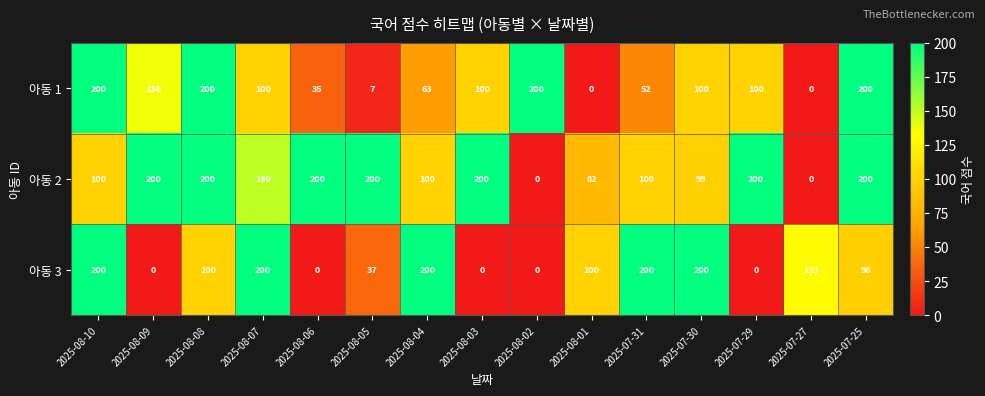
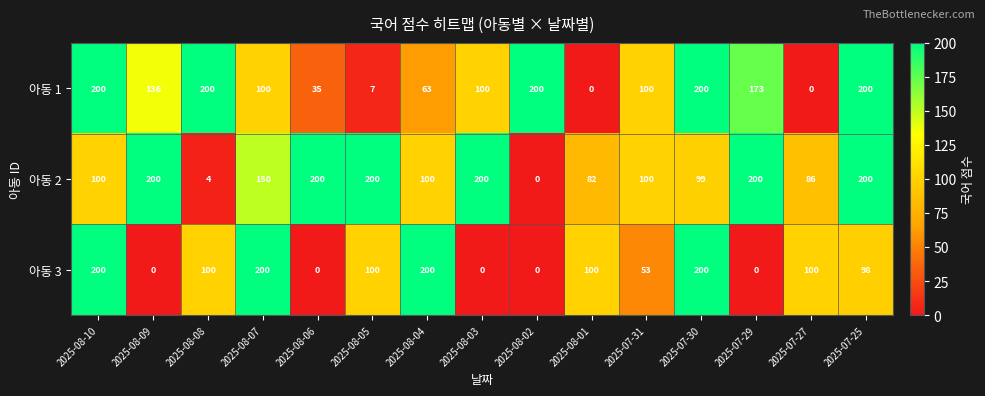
아동 1, 2025-07-31: 52 -> 100
아동 1, 2025-07-30: 100 -> 200
아동 1, 2025-07-29: 100 -> 173
아동 2, 2025-08-08: 200 -> 4
아동 2, 2025-07-27: 0 -> 86
아동 3, 2025-08-05: 37 -> 100
아동 3, 2025-07-31: 200 -> 53
아동 3, 2025-07-27: 131 -> 100
